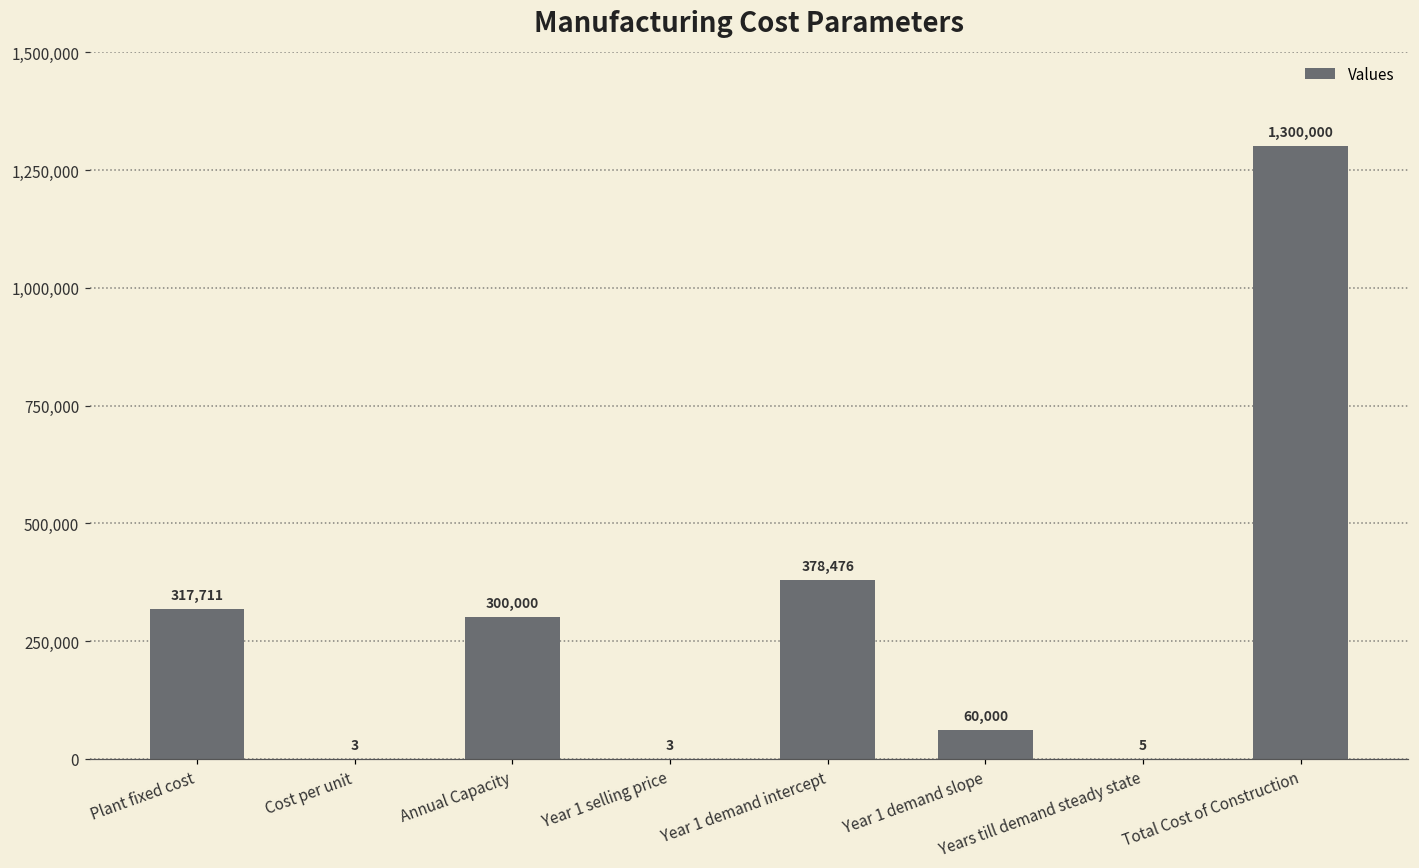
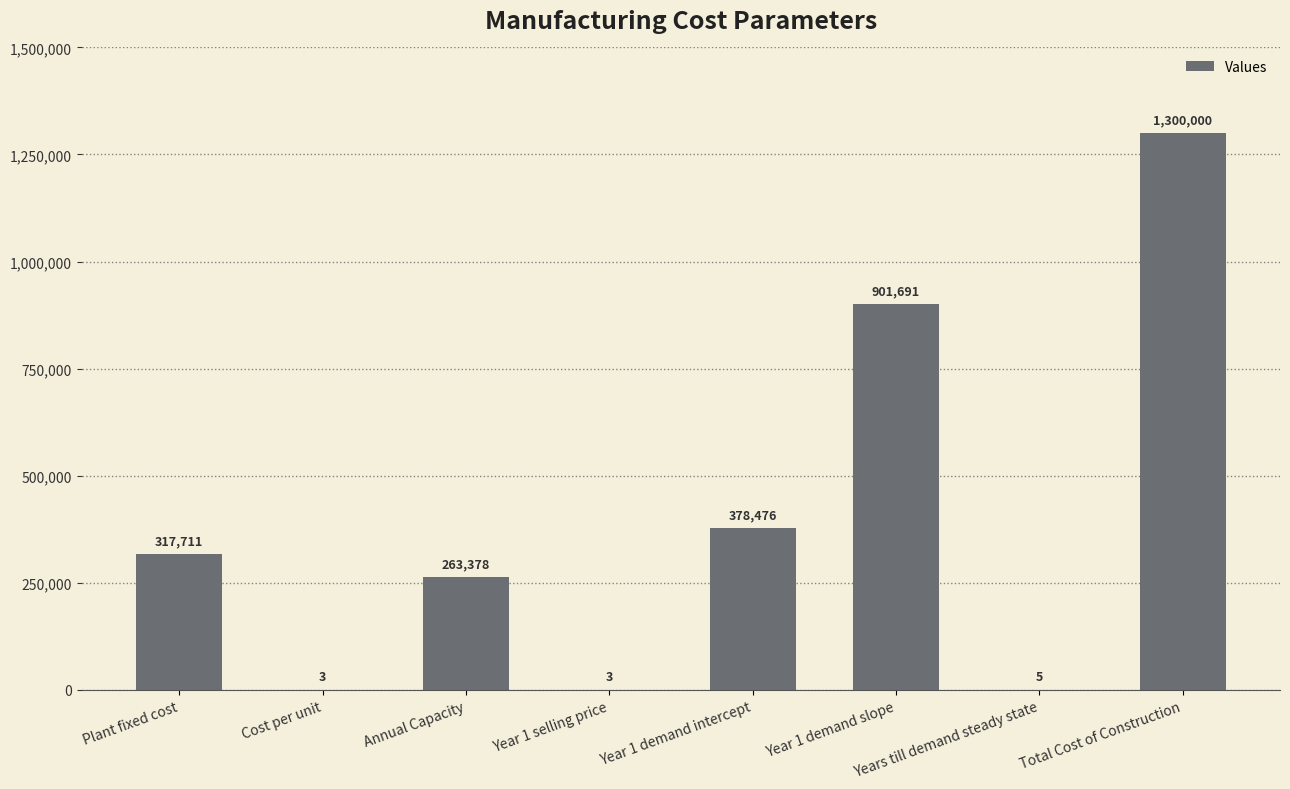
Annual Capacity: 300,000 -> 263,378
Year 1 demand slope: 60,000 -> 901,691
